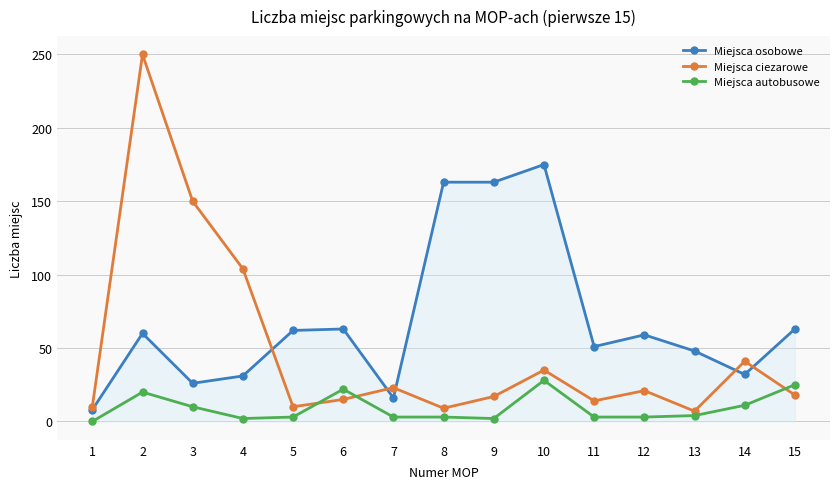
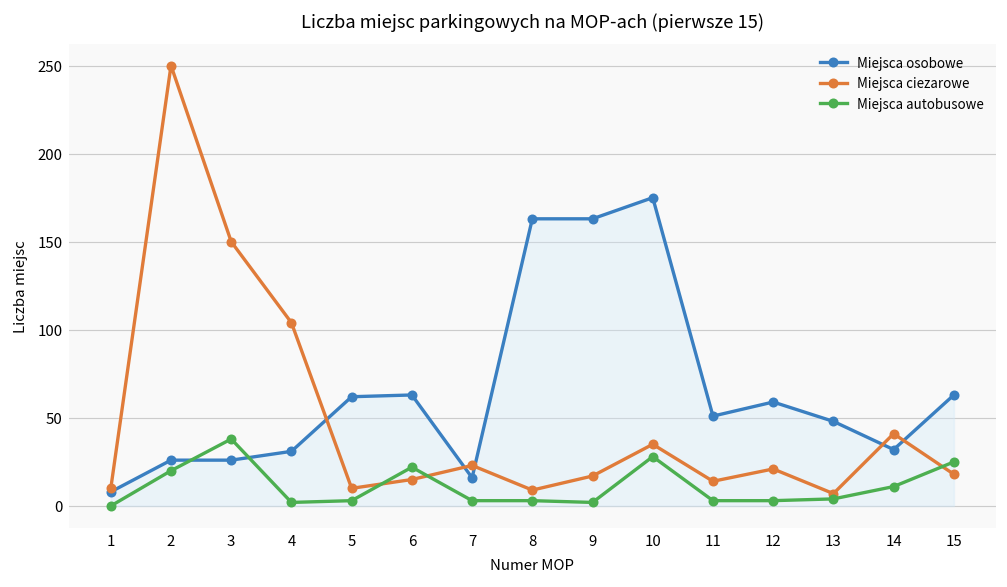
Miejsca osobowe, 2: 60 -> 26
Miejsca autobusowe, 3: 10 -> 38
